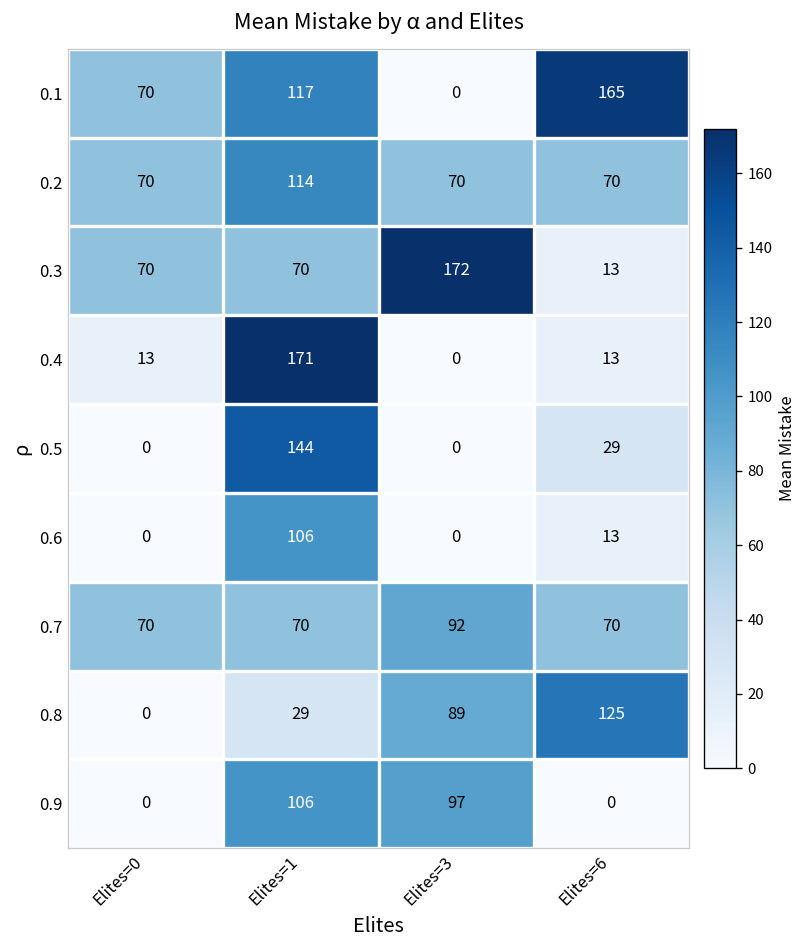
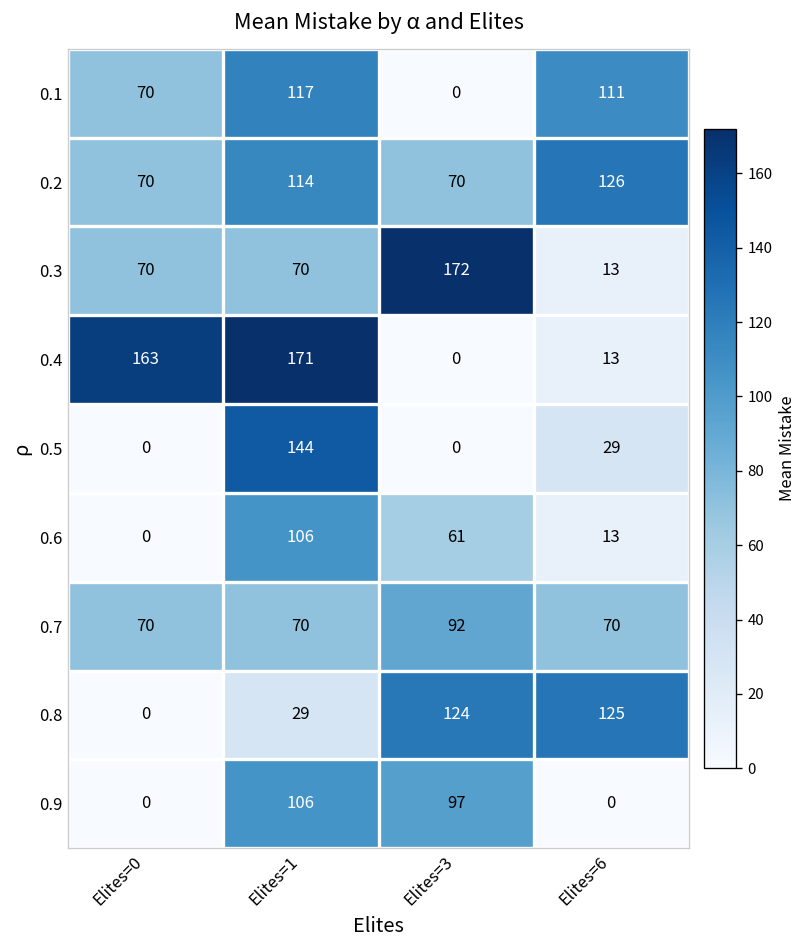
0.1, Elites=6: 165 -> 111
0.2, Elites=6: 70 -> 126
0.4, Elites=0: 13 -> 163
0.6, Elites=3: 0 -> 61
0.8, Elites=3: 89 -> 124
